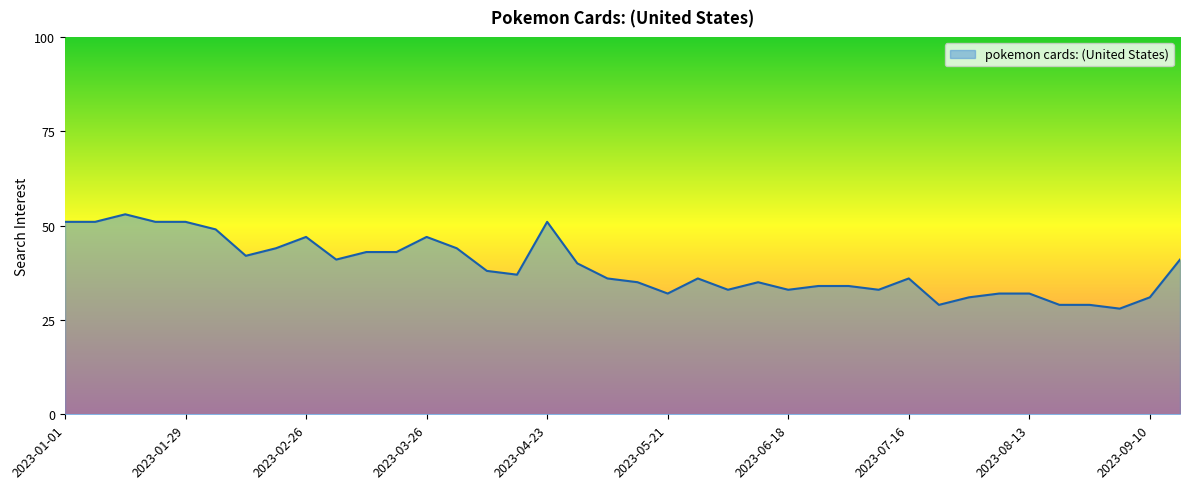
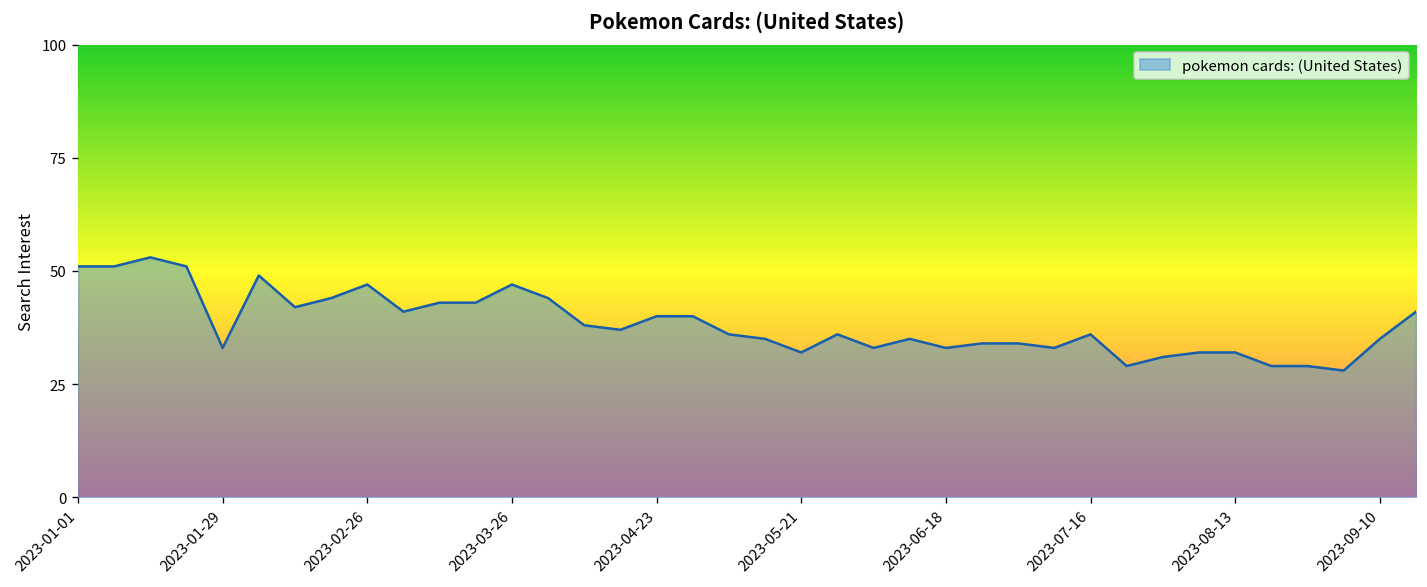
2023-01-29: 51 -> 33
2023-04-23: 51 -> 40
2023-09-10: 31 -> 35
